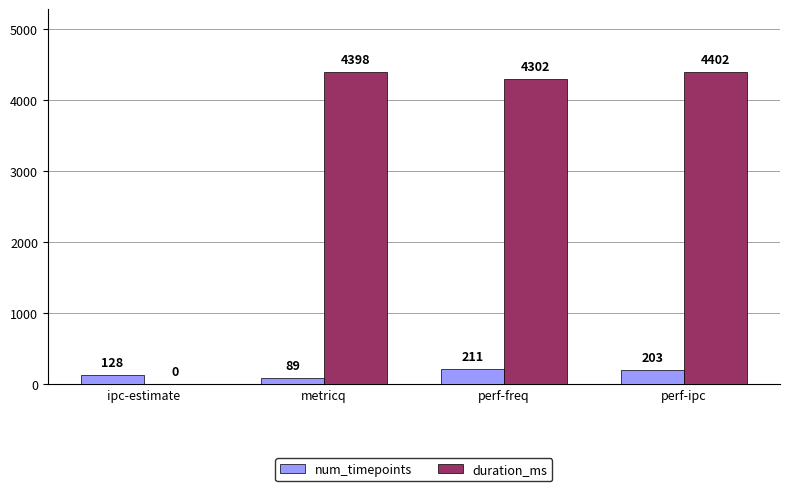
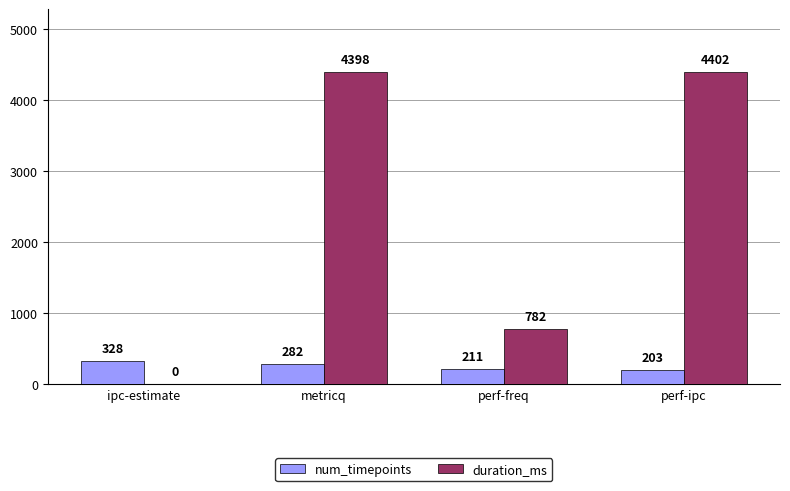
num_timepoints, ipc-estimate: 128 -> 328
num_timepoints, metricq: 89 -> 282
duration_ms, perf-freq: 4302 -> 782
